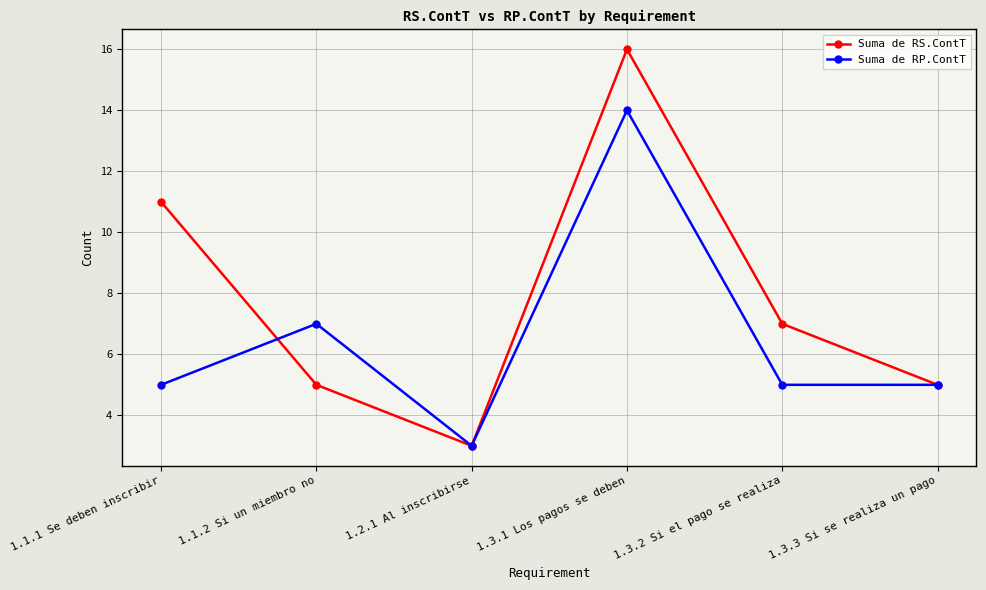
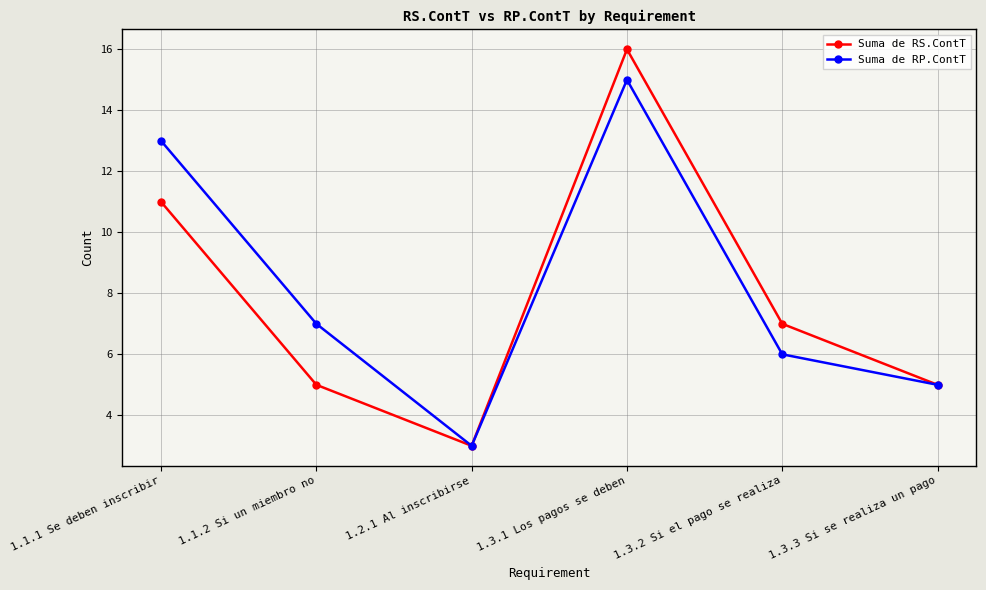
Suma de RP.ContT, 1.1.1 Se deben inscribir: 5 -> 13
Suma de RP.ContT, 1.3.1 Los pagos se deben: 14 -> 15
Suma de RP.ContT, 1.3.2 Si el pago se realiza: 5 -> 6
